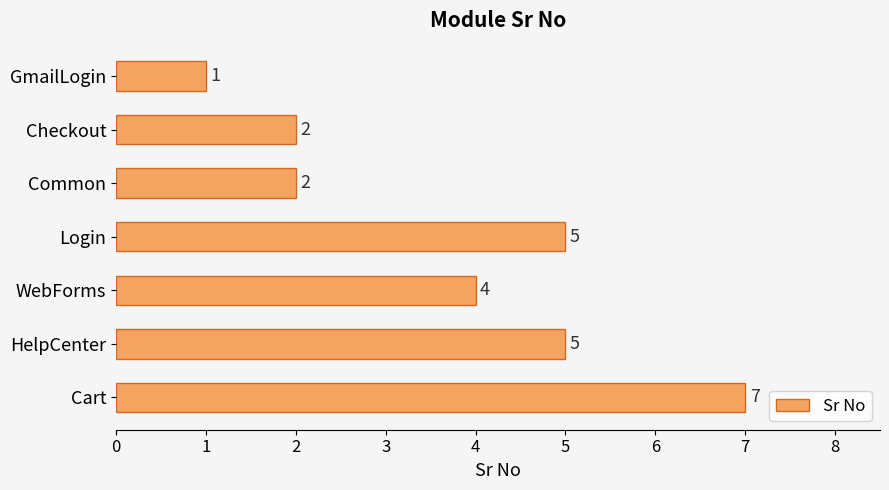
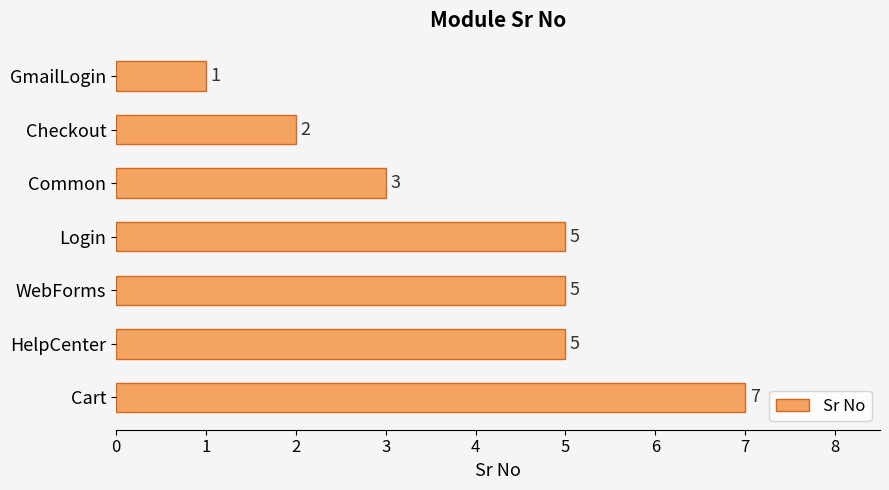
Common: 2 -> 3
WebForms: 4 -> 5
